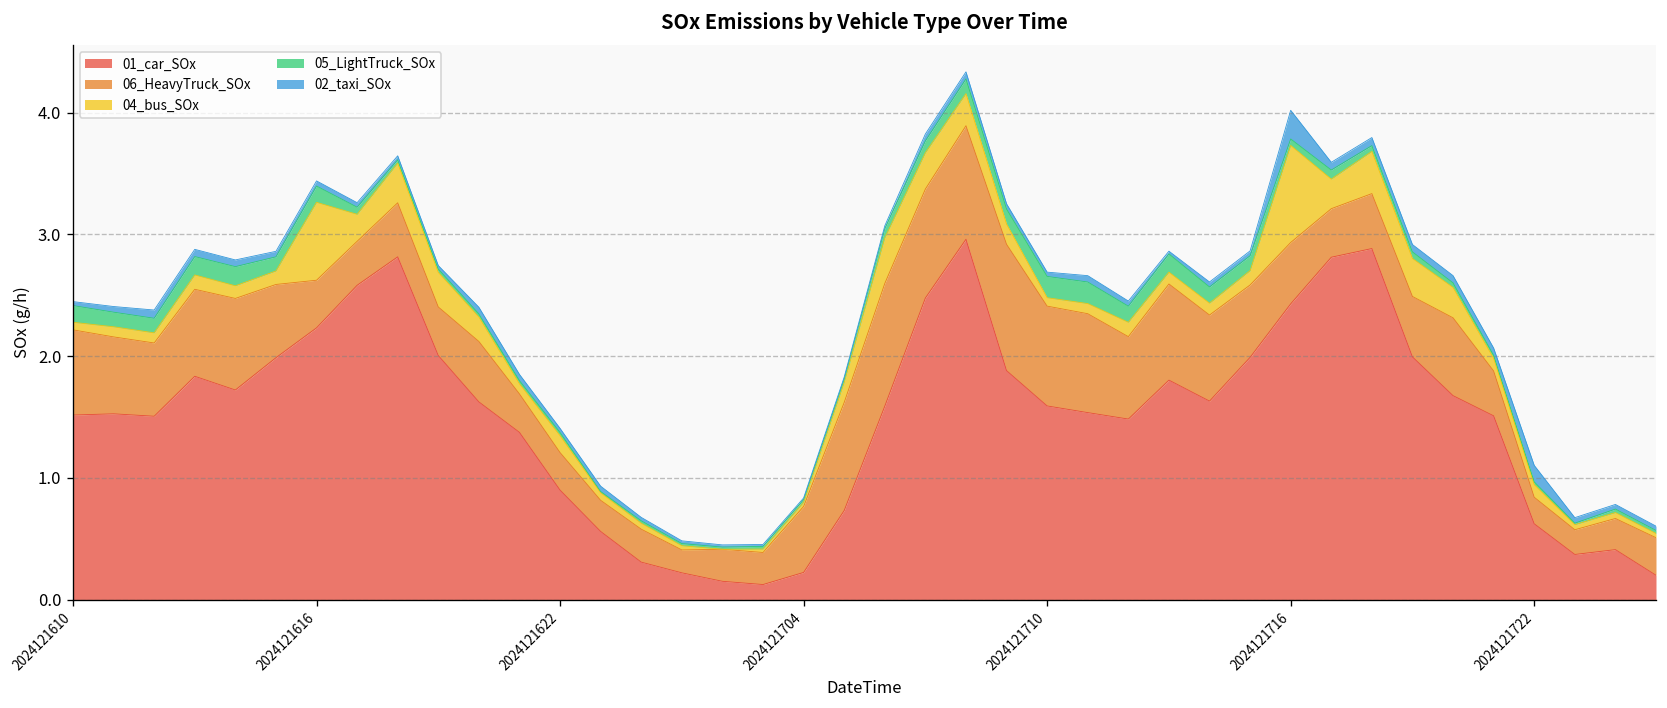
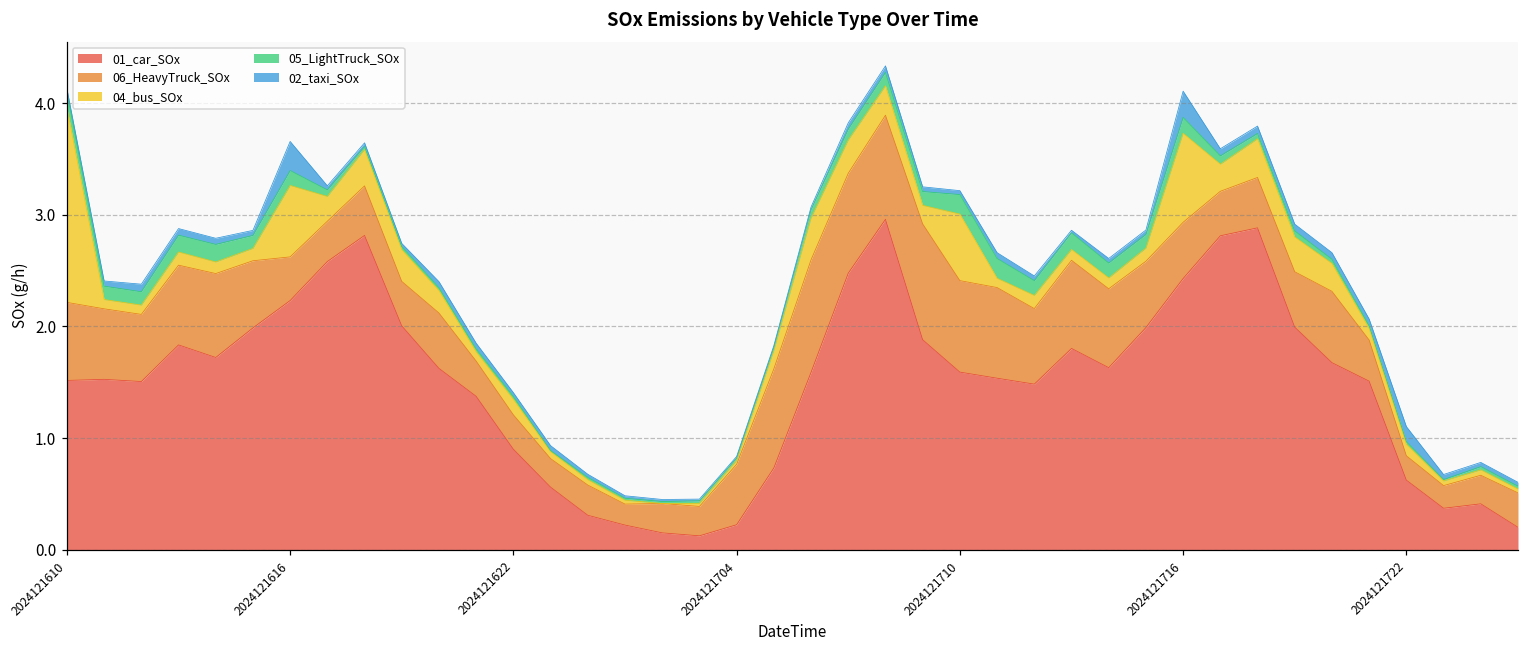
04_bus_SOx, 2024121610: 0.06 -> 1.75
02_taxi_SOx, 2024121616: 0.04 -> 0.26
04_bus_SOx, 2024121710: 0.07 -> 0.60
05_LightTruck_SOx, 2024121716: 0.05 -> 0.14
